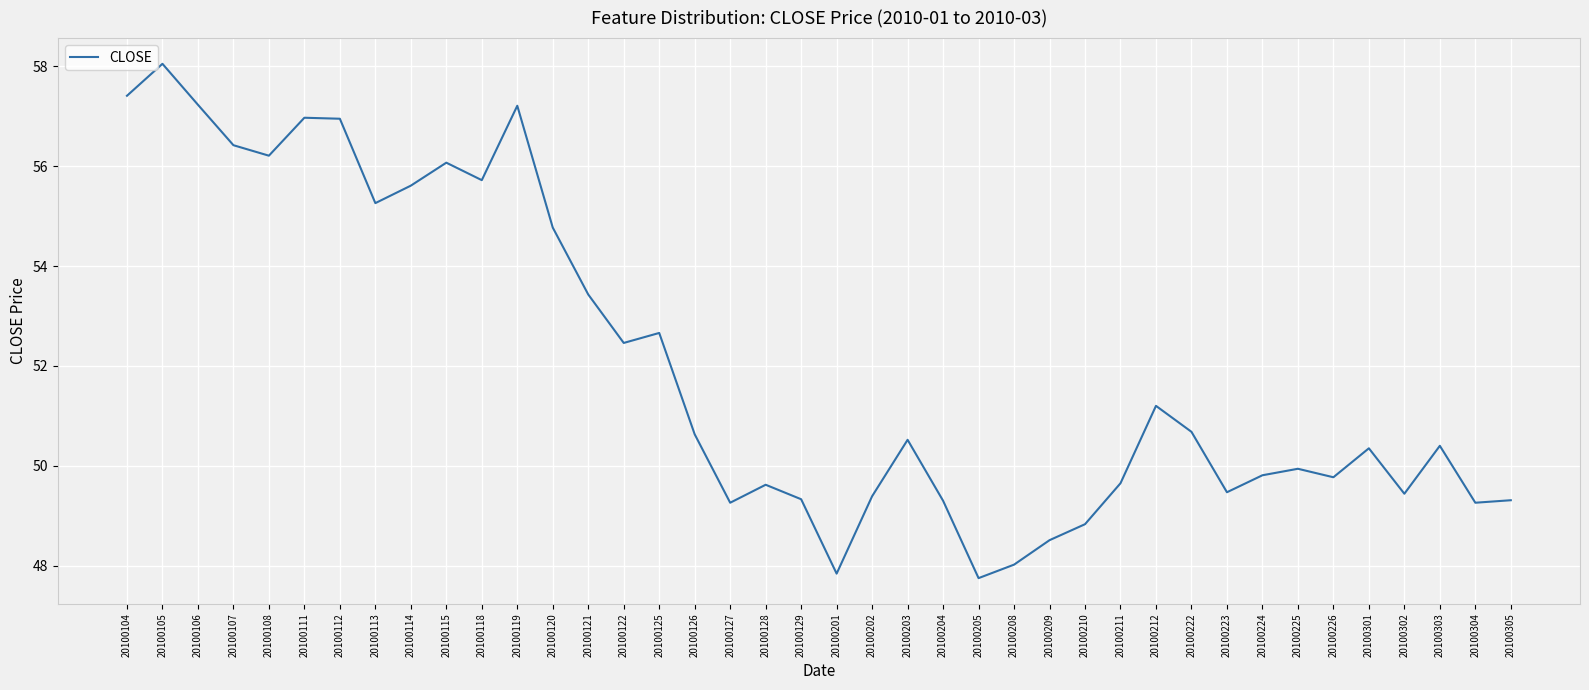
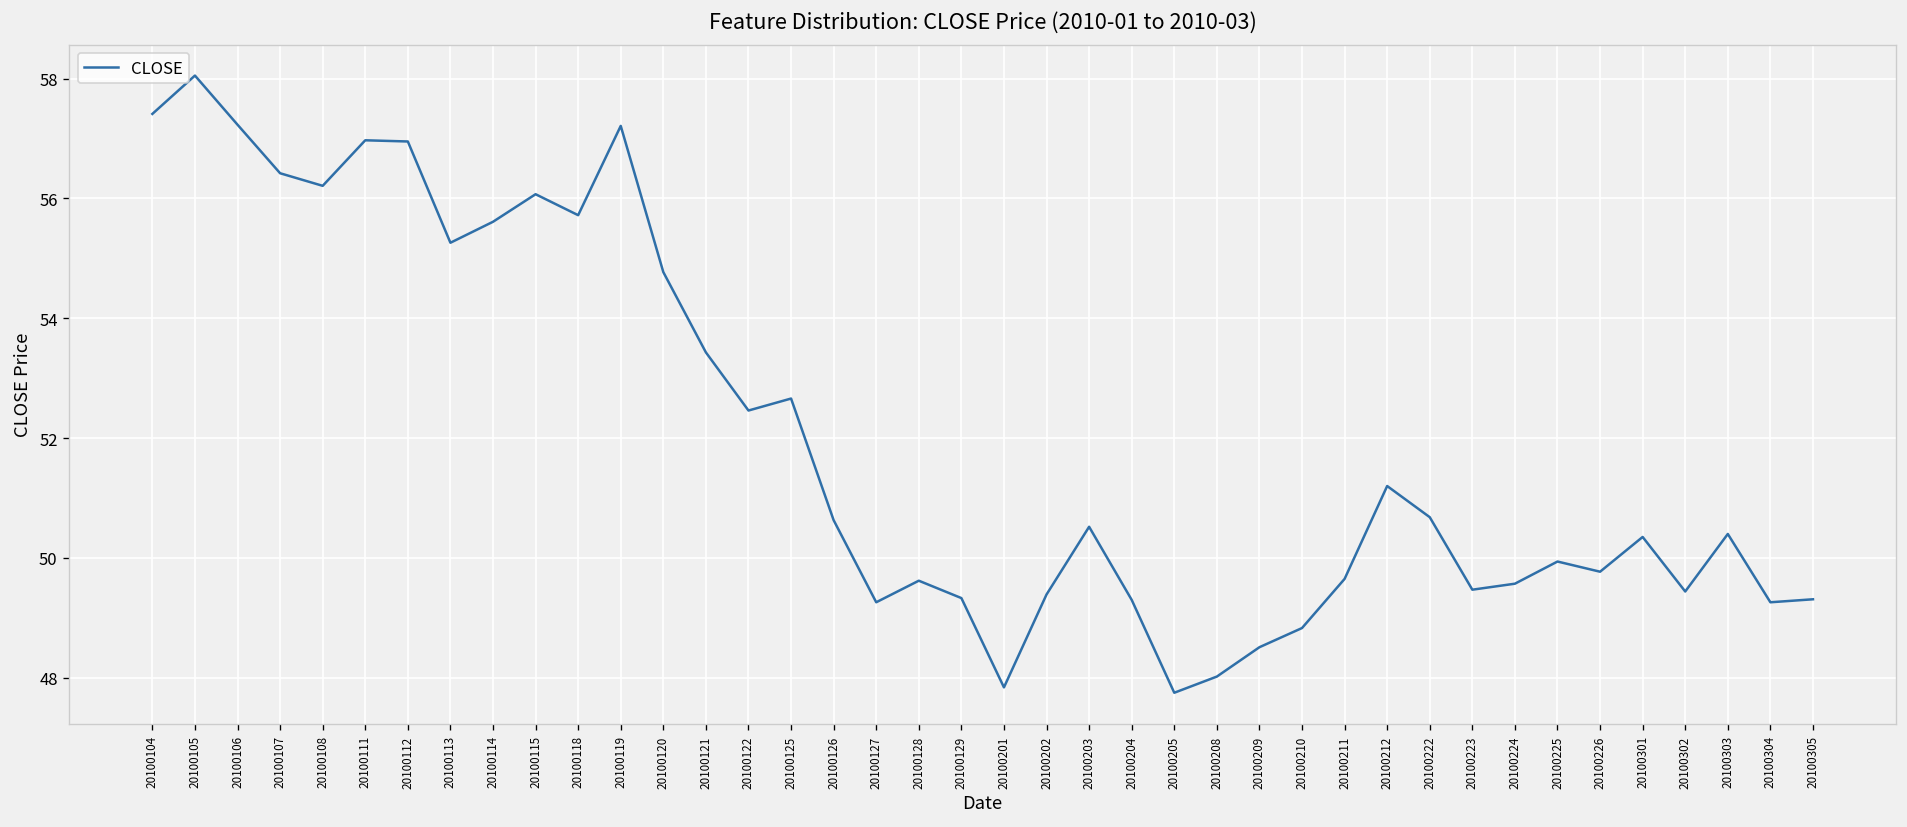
20100224: 49.8 -> 49.6
